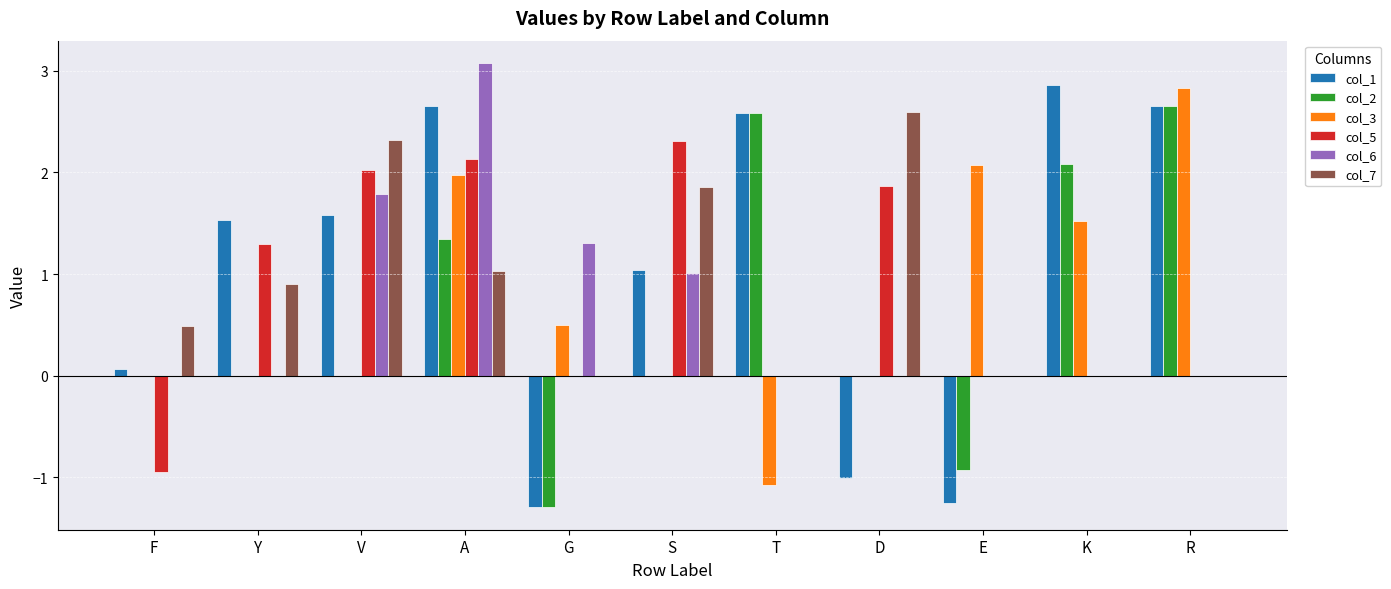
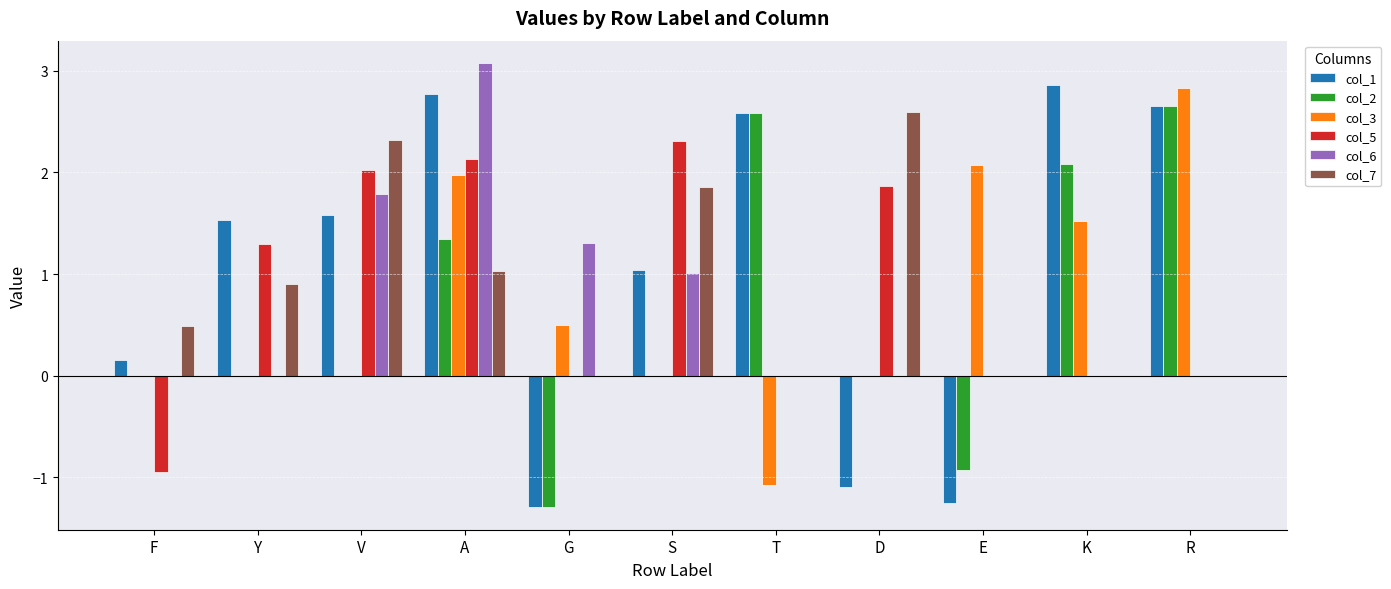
col_1, F: 0.07 -> 0.16
col_1, A: 2.66 -> 2.77
col_1, D: -1.00 -> -1.09
